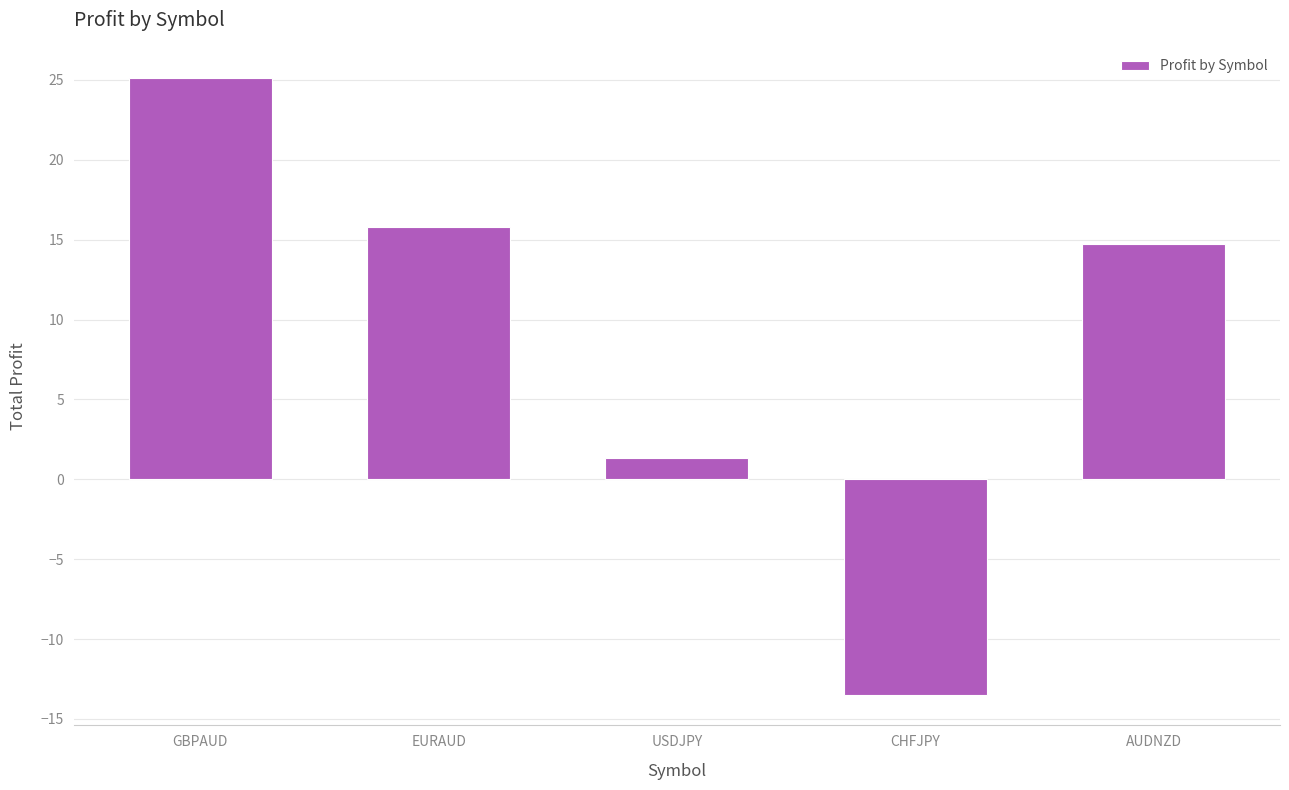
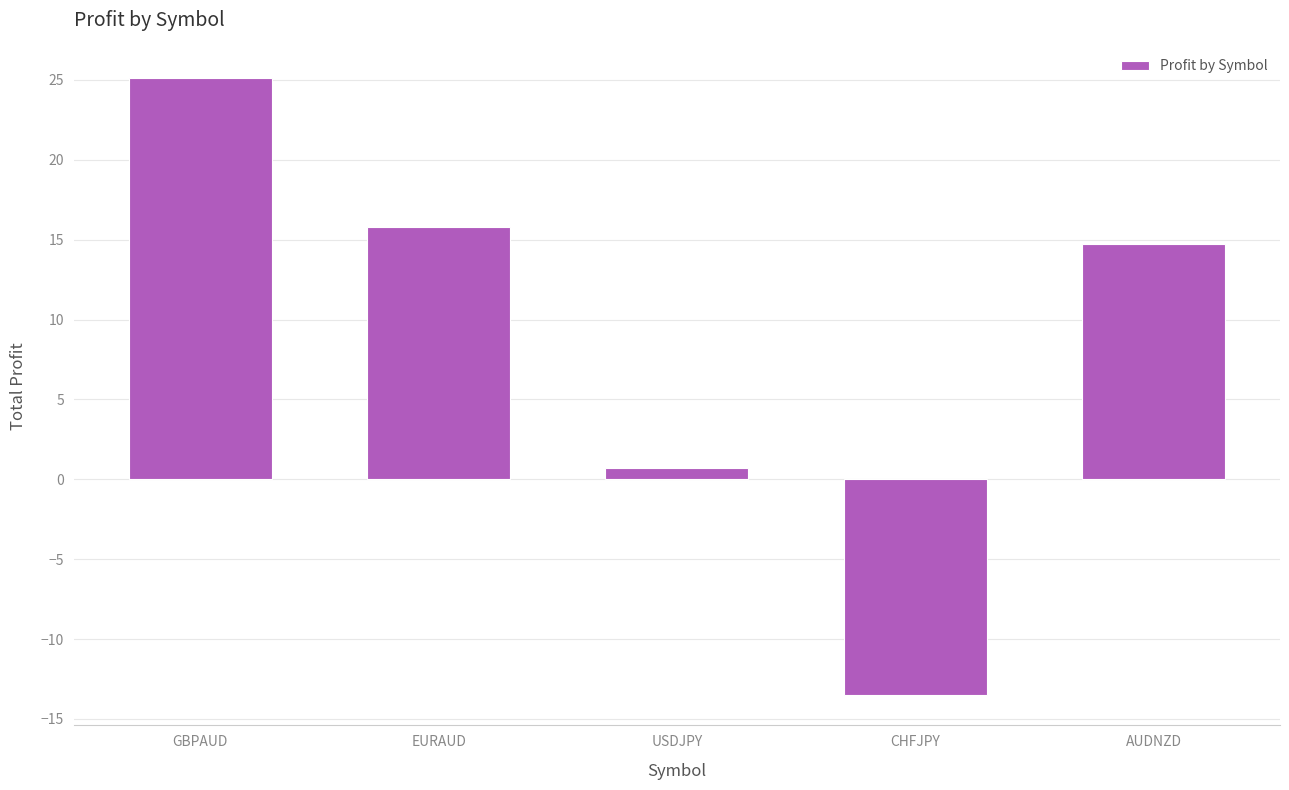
USDJPY: 1.4 -> 0.7
